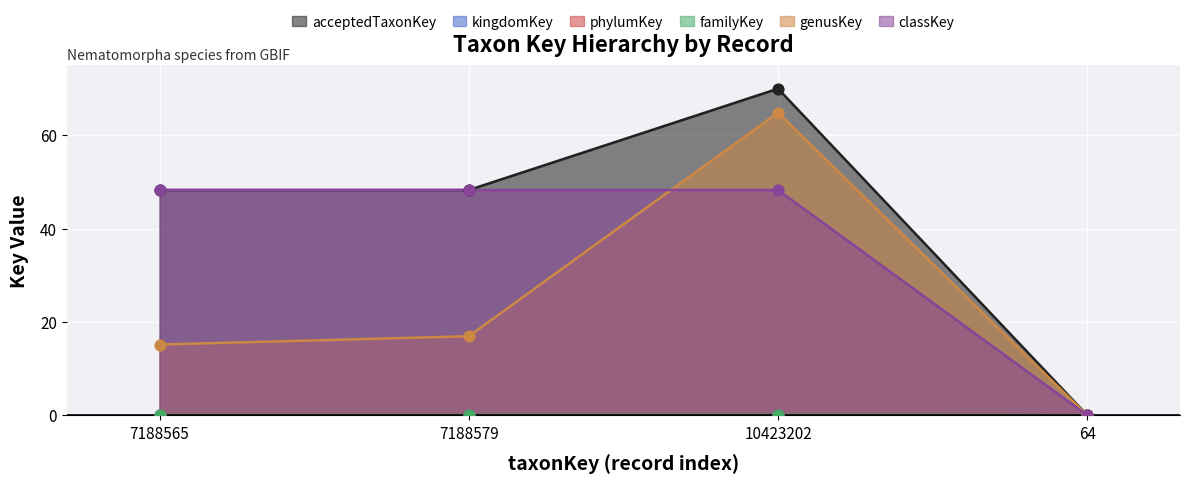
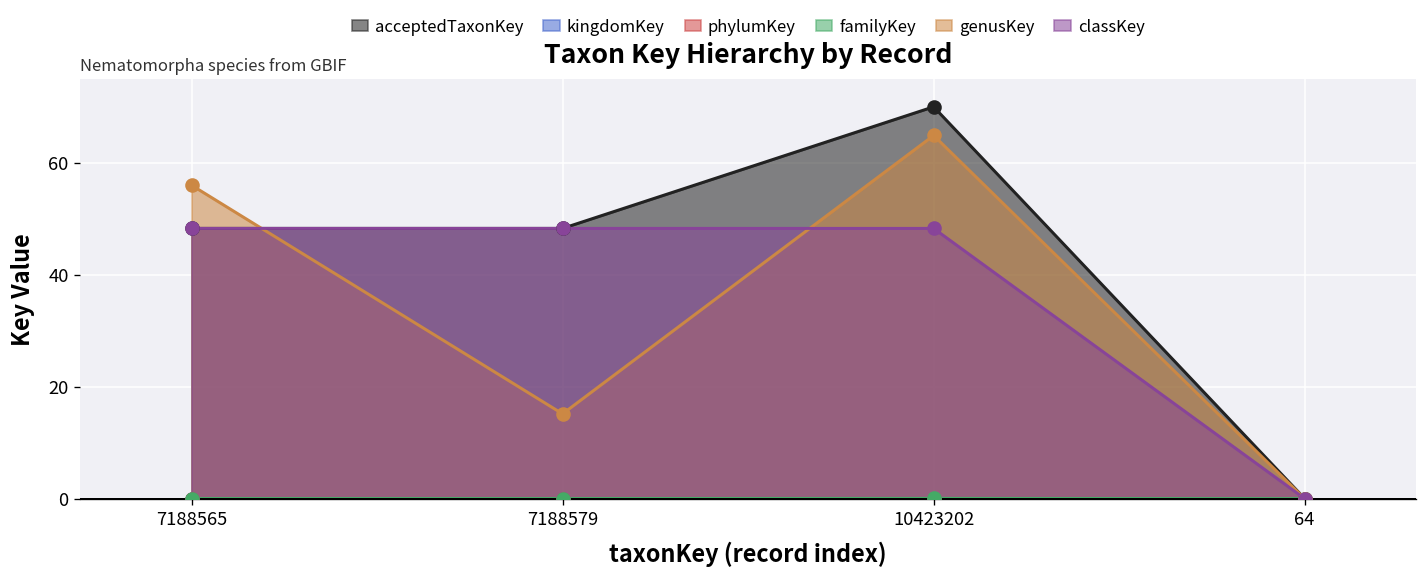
genusKey, 7188565: 15 -> 56
genusKey, 7188579: 17 -> 15
